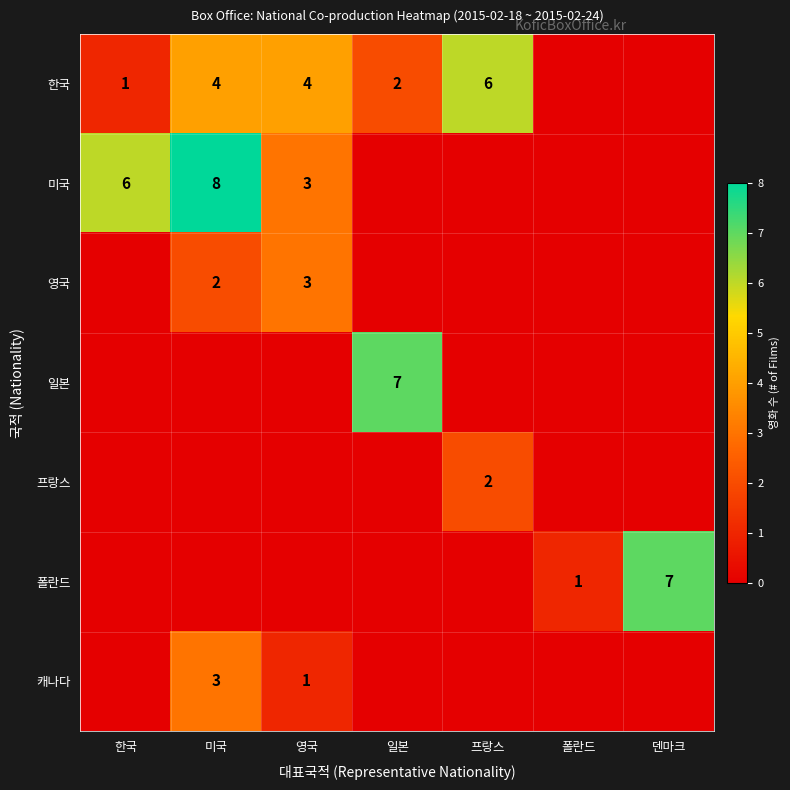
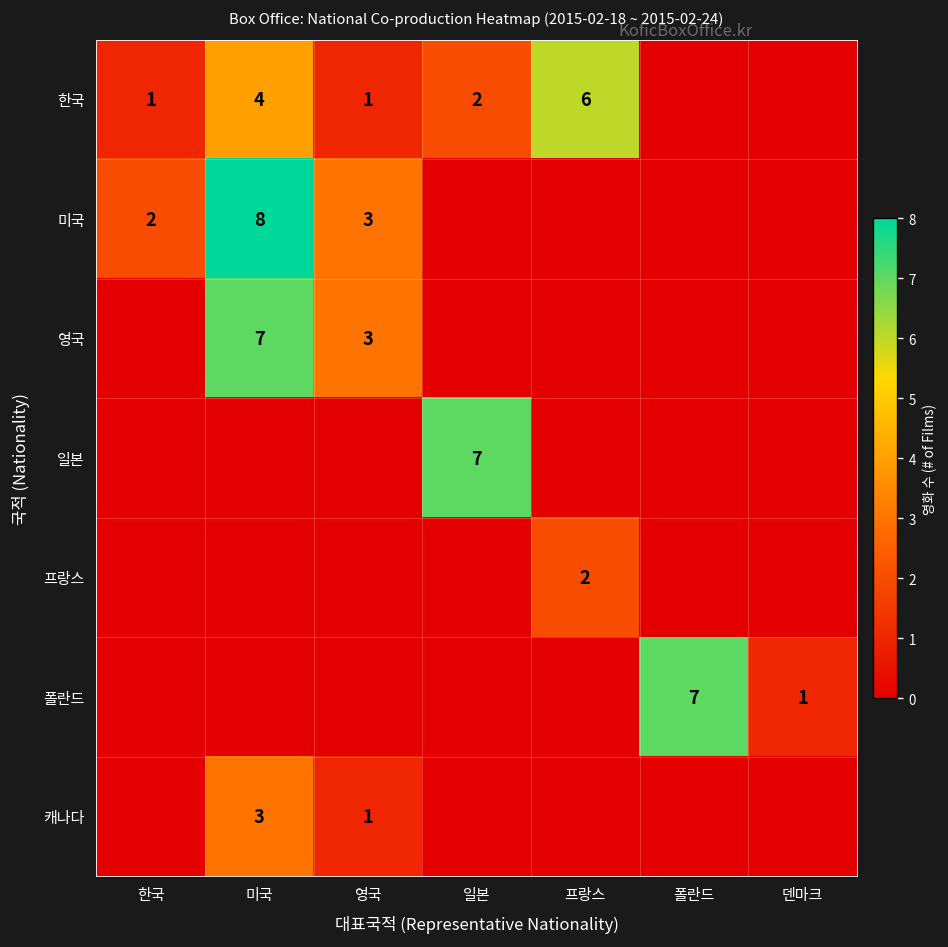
한국, 영국: 4 -> 1
미국, 한국: 6 -> 2
영국, 미국: 2 -> 7
폴란드, 폴란드: 1 -> 7
폴란드, 덴마크: 7 -> 1
